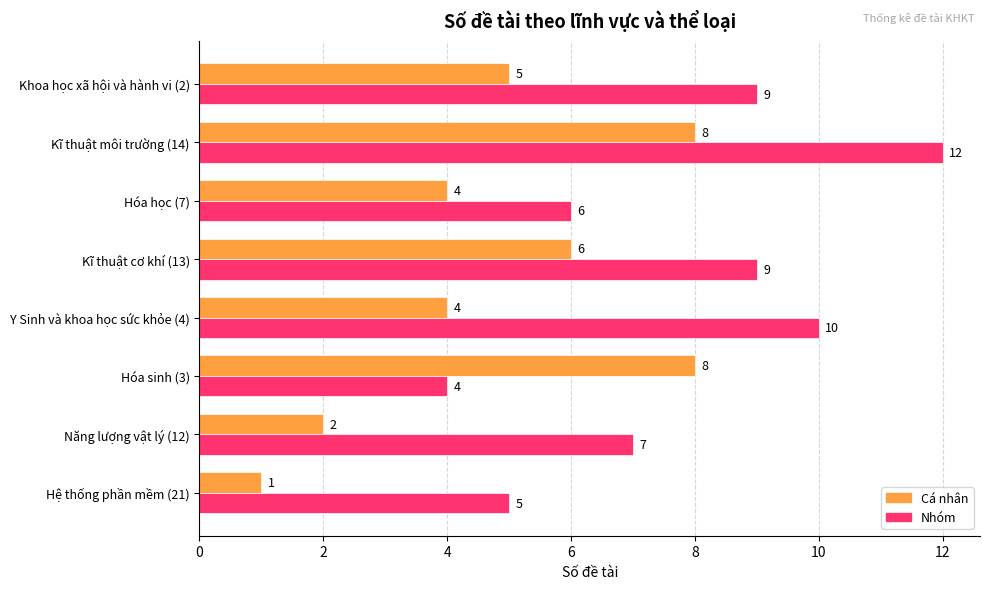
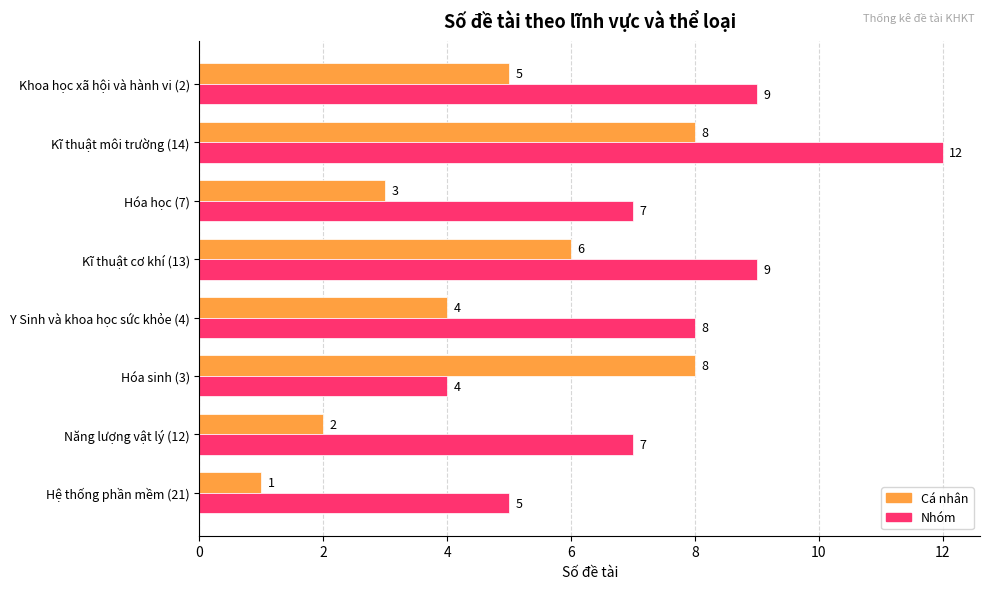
Cá nhân, Hóa học (7): 4 -> 3
Nhóm, Hóa học (7): 6 -> 7
Nhóm, Y Sinh và khoa học sức khỏe (4): 10 -> 8
